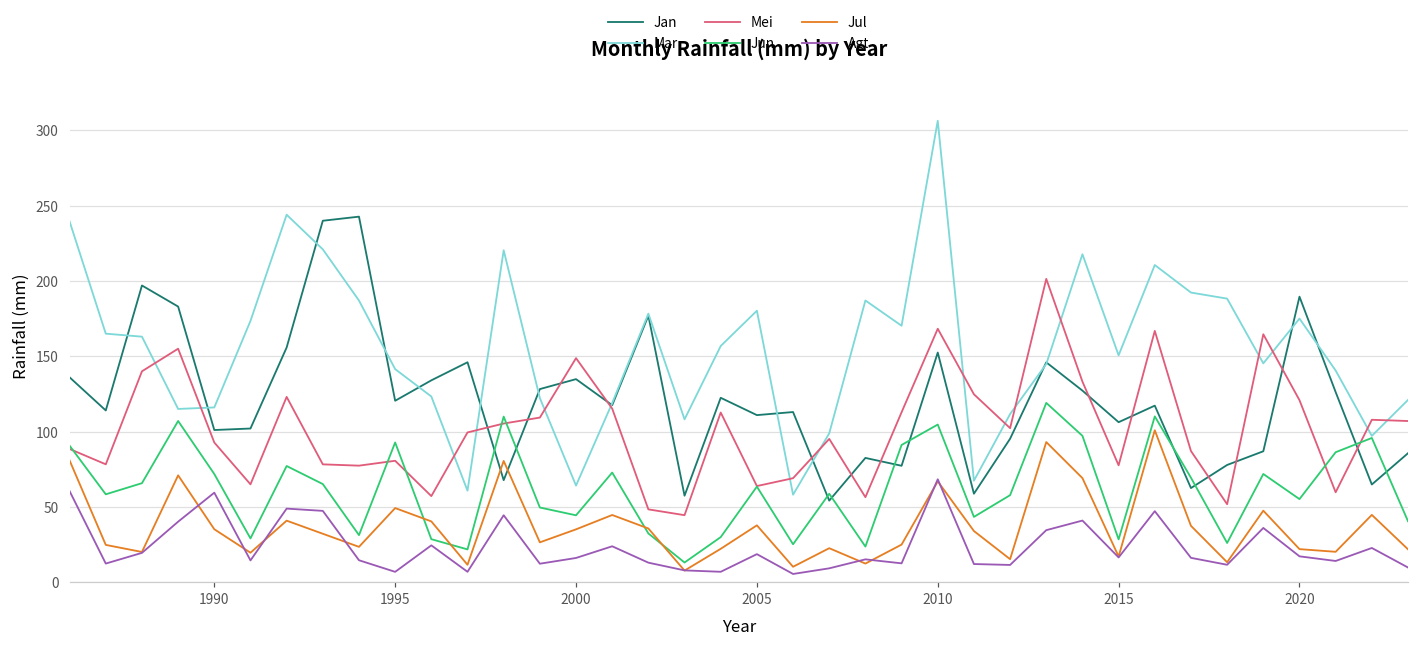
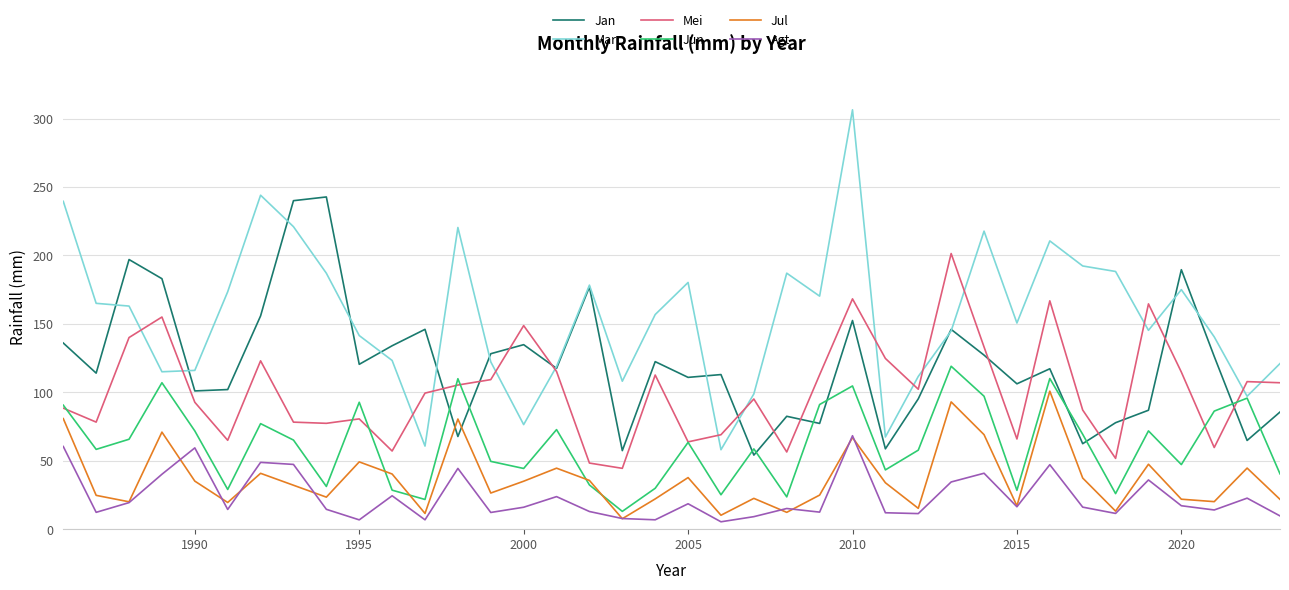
Mar, 2000: 64 -> 76
Mei, 2015: 78 -> 66
Mei, 2020: 121 -> 115
Jun, 2020: 55 -> 47
